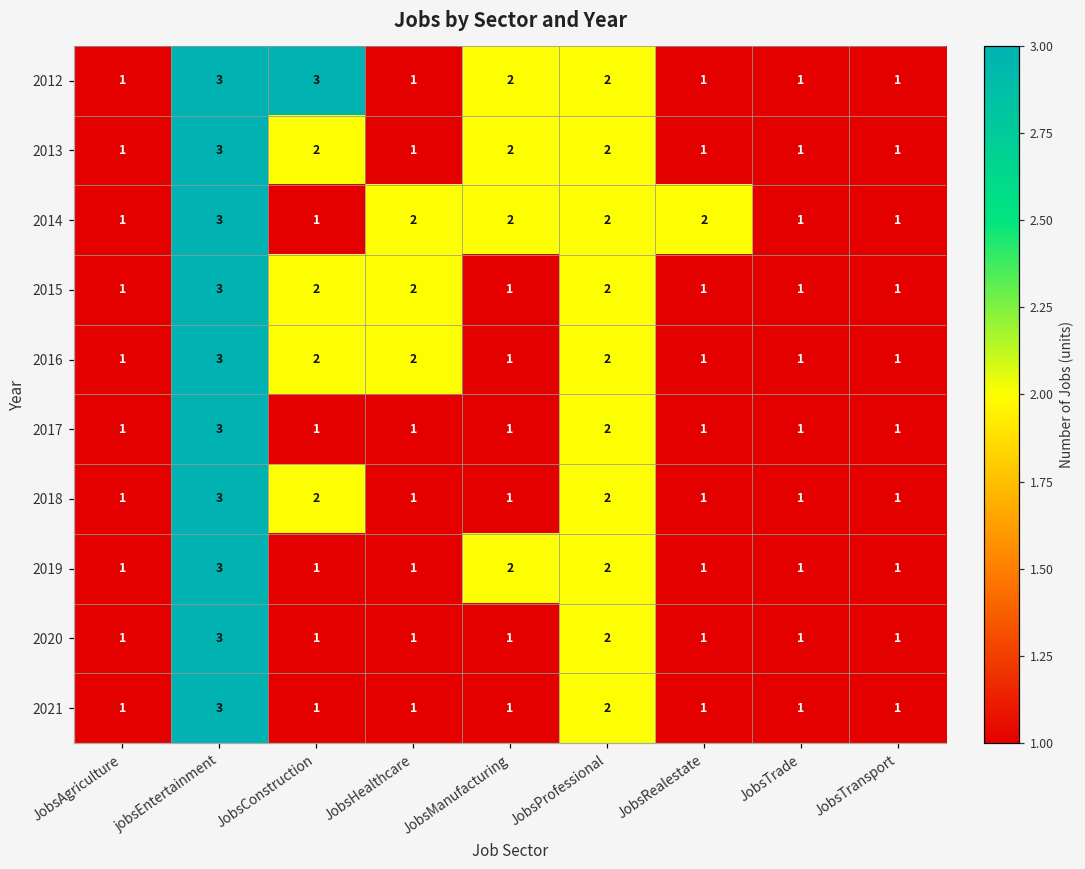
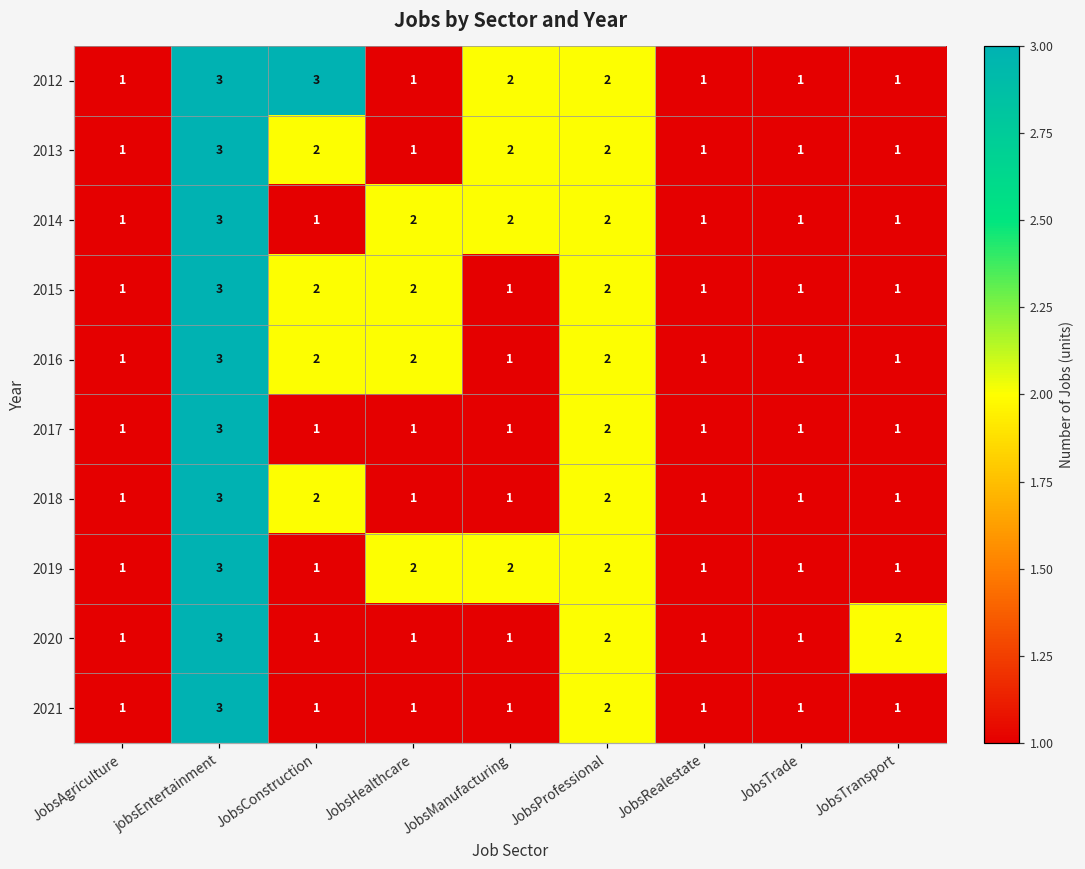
2014, JobsRealestate: 2 -> 1
2019, JobsHealthcare: 1 -> 2
2020, JobsTransport: 1 -> 2
